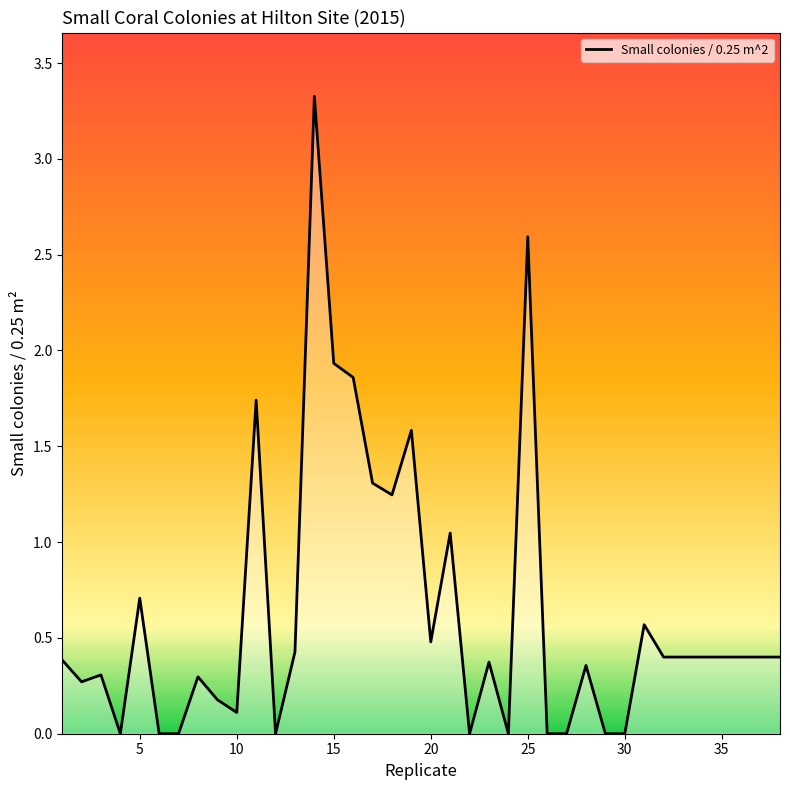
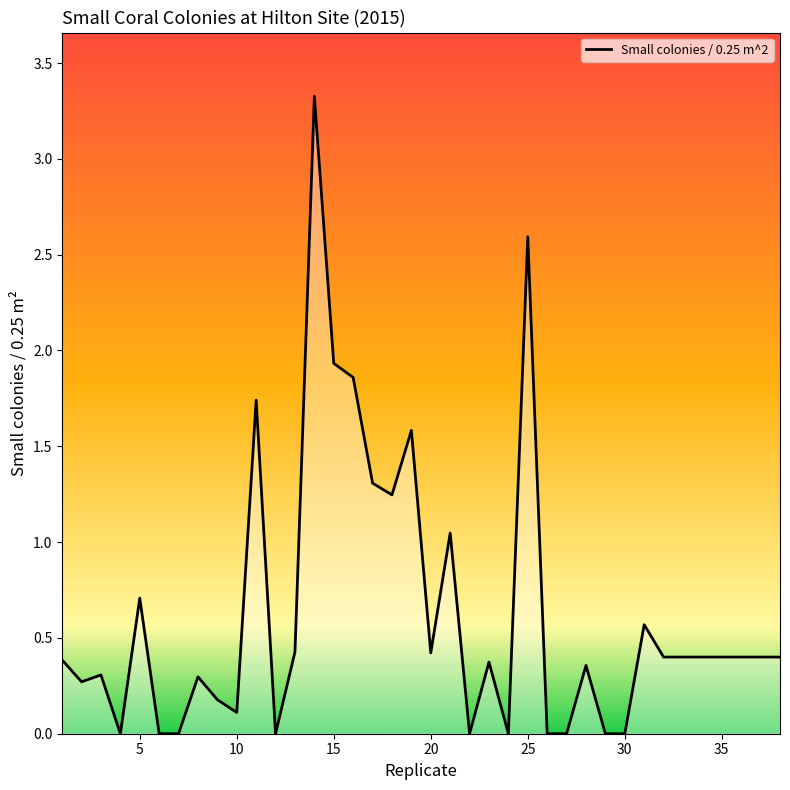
20: 0.48 -> 0.42
